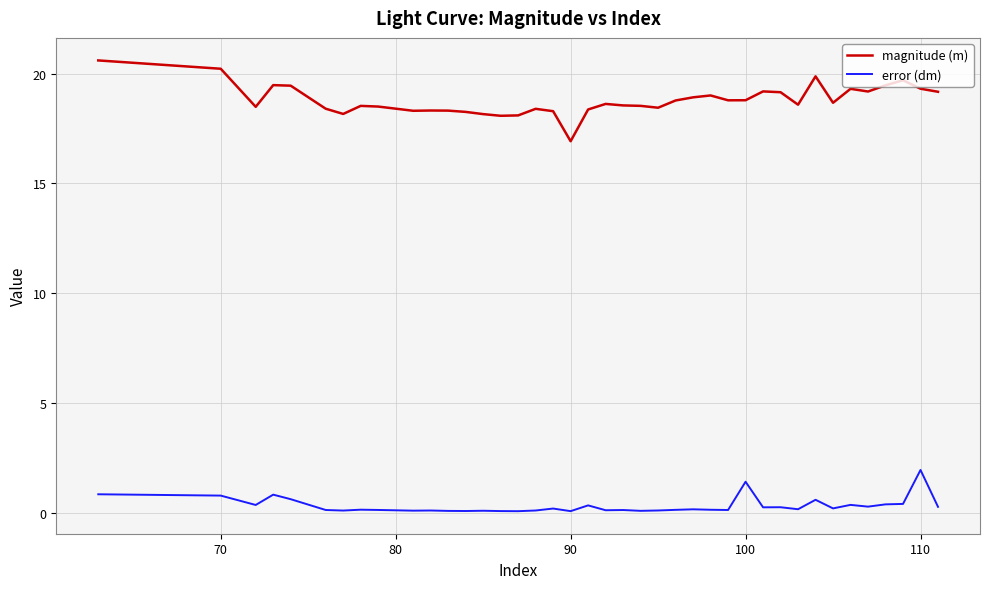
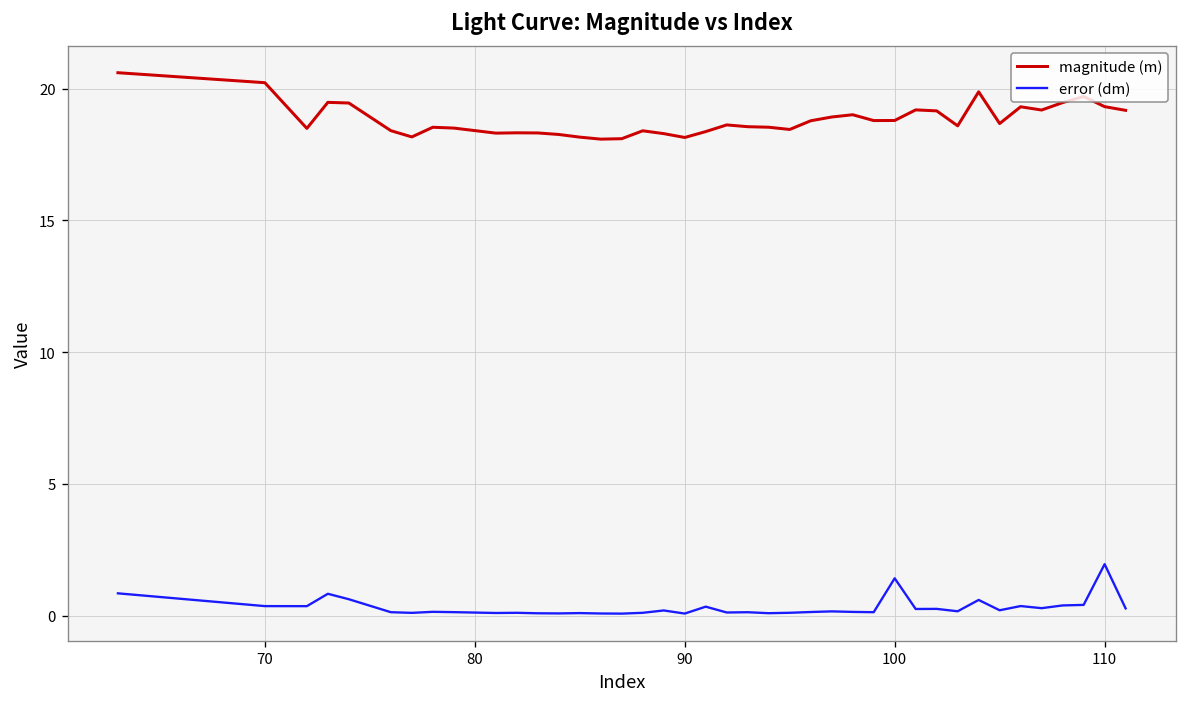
error (dm), 70: 0.8 -> 0.4
magnitude (m), 90: 16.9 -> 18.1
